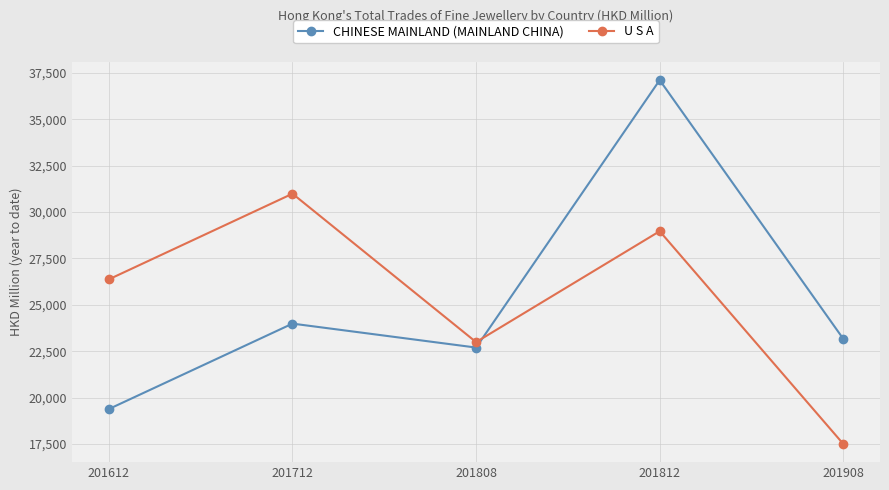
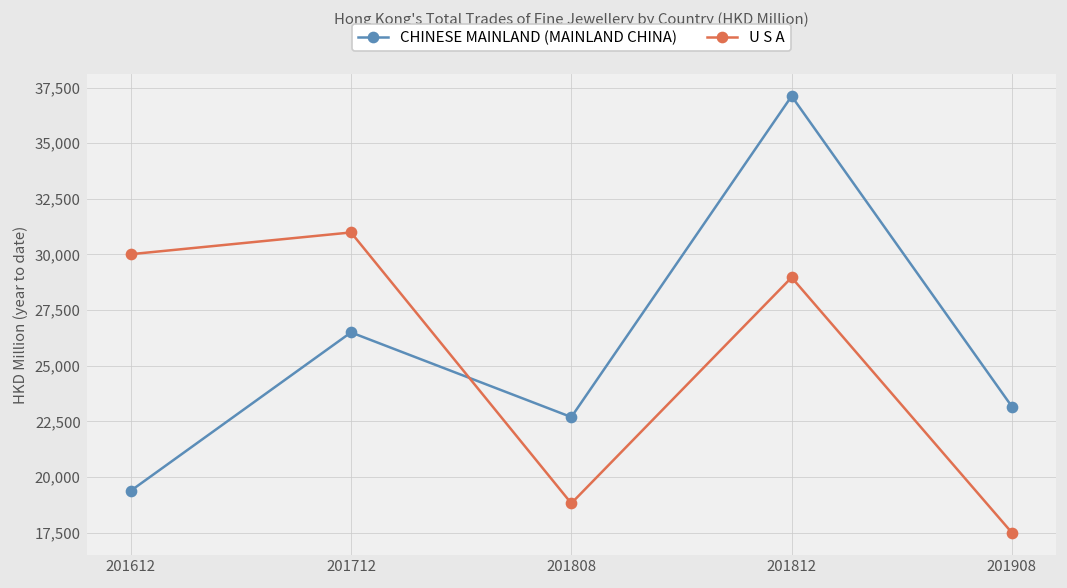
U S A, 201612: 26,400 -> 30,000
CHINESE MAINLAND (MAINLAND CHINA), 201712: 24,000 -> 26,500
U S A, 201808: 23,000 -> 18,800
